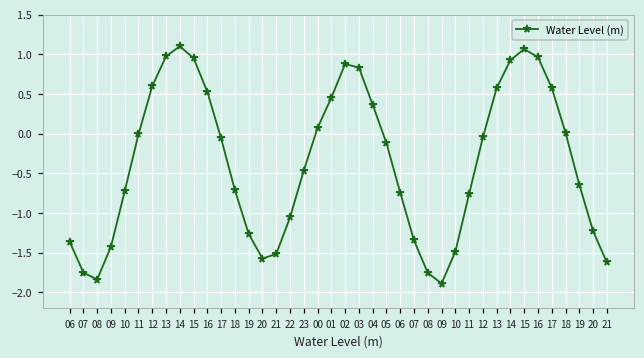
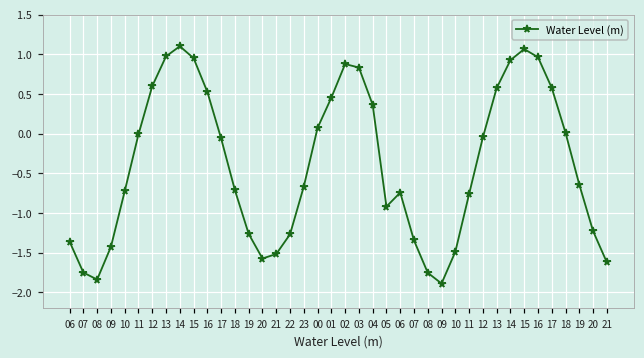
22: -1.1 -> -1.3
23: -0.5 -> -0.7
05: -0.1 -> -0.9
